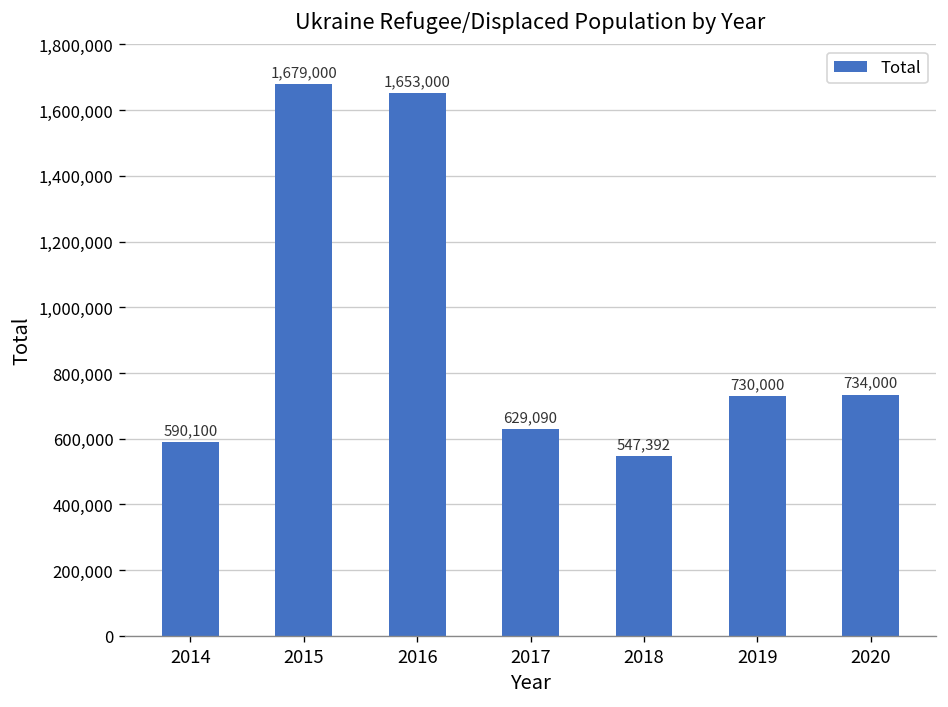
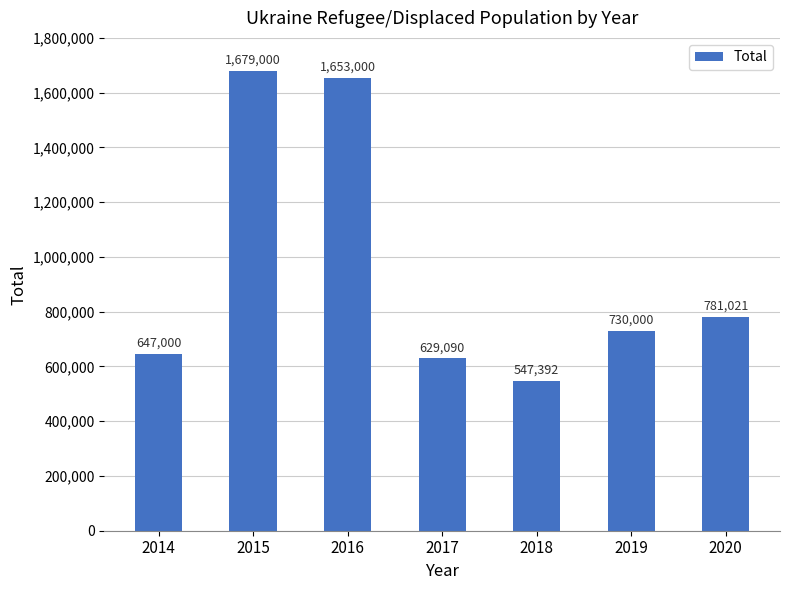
2014: 590,100 -> 647,000
2020: 734,000 -> 781,021
